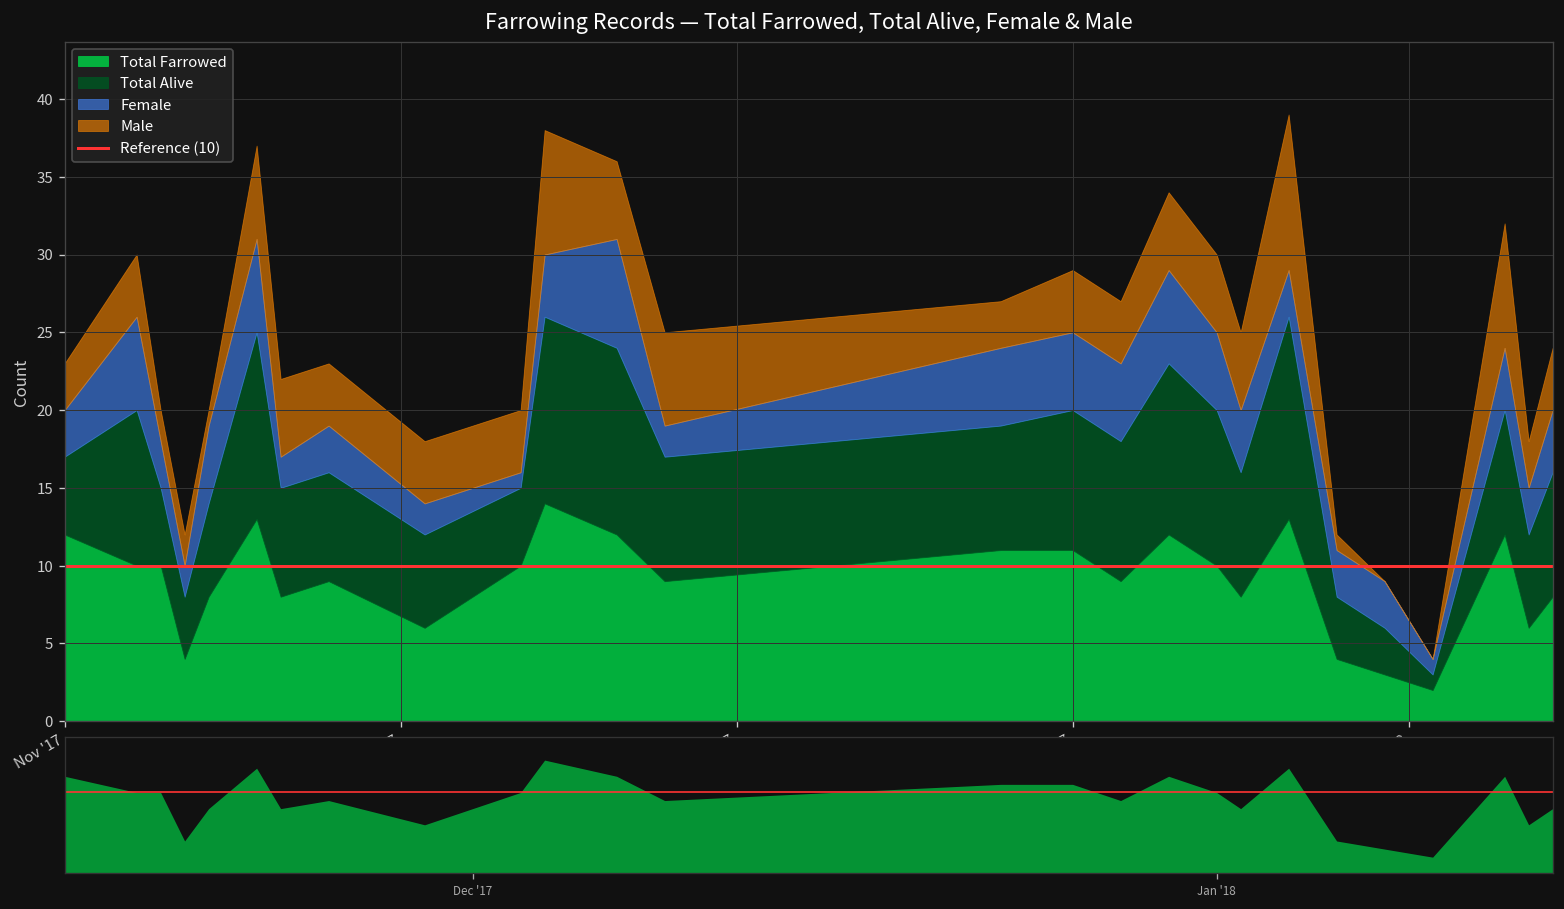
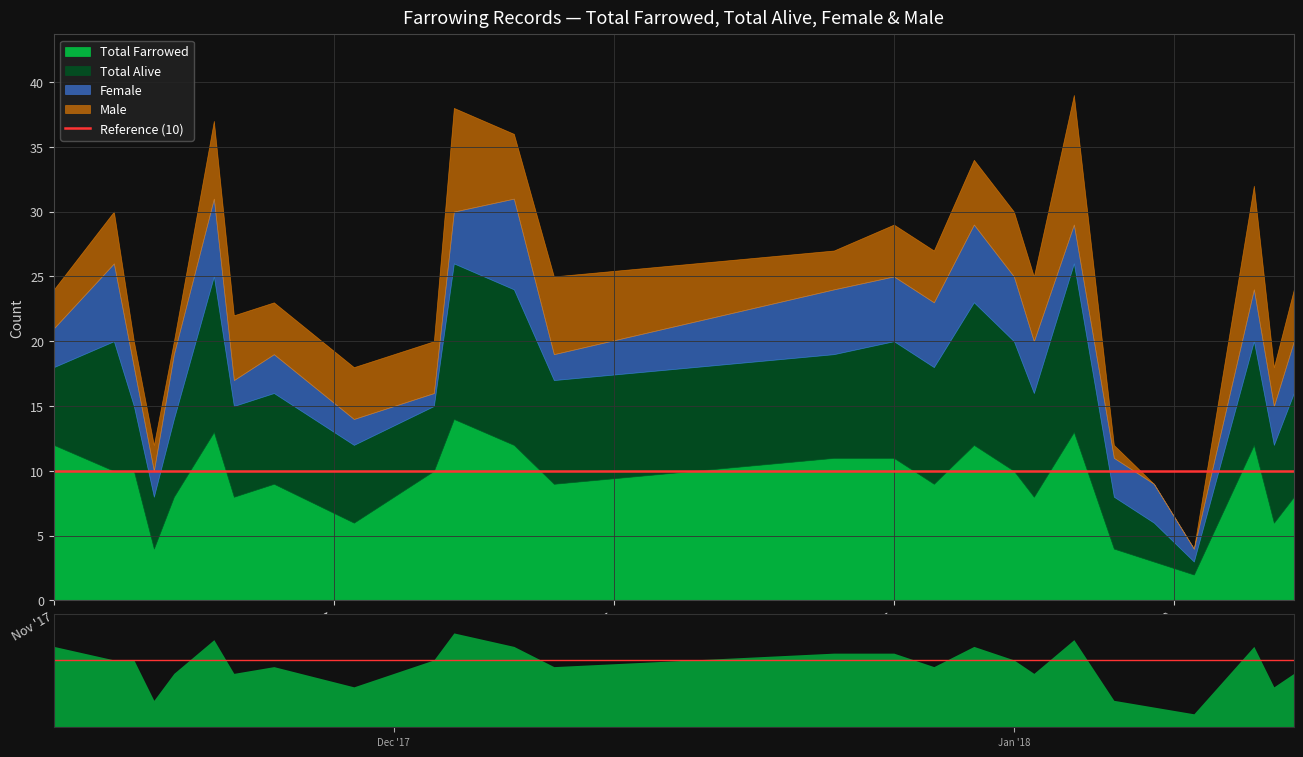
Farrowing Records — Total Farrowed, Total Alive, Female & Male, Total Alive, Nov '17: 5 -> 6
